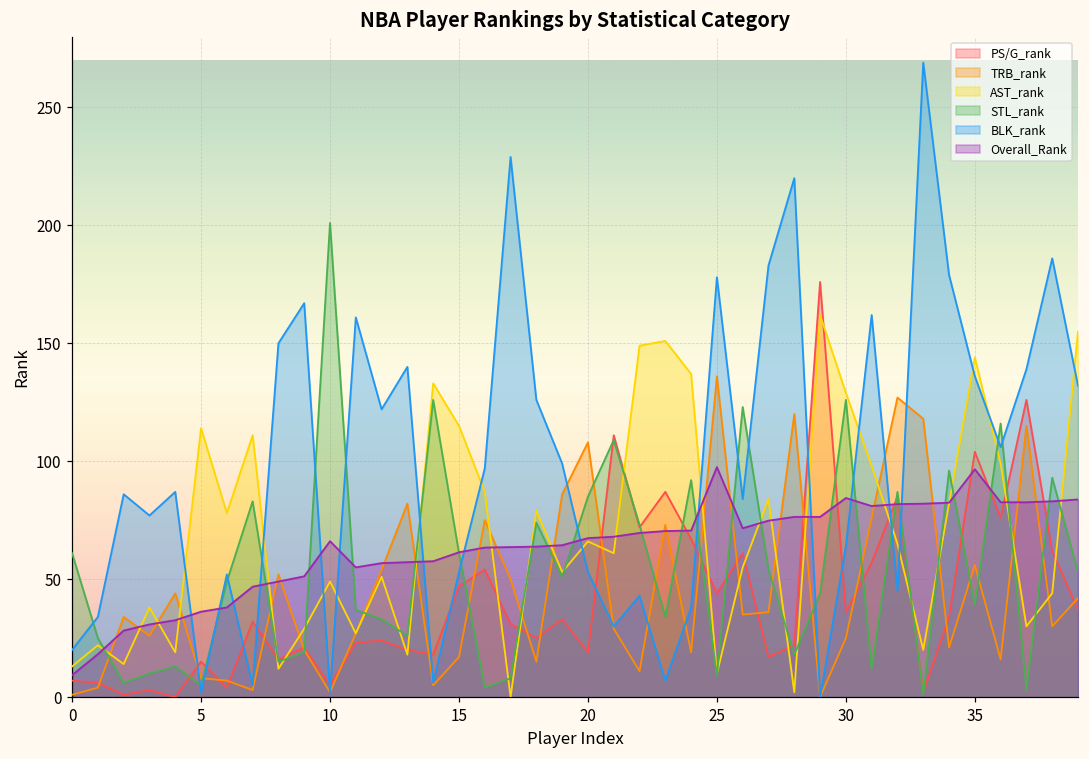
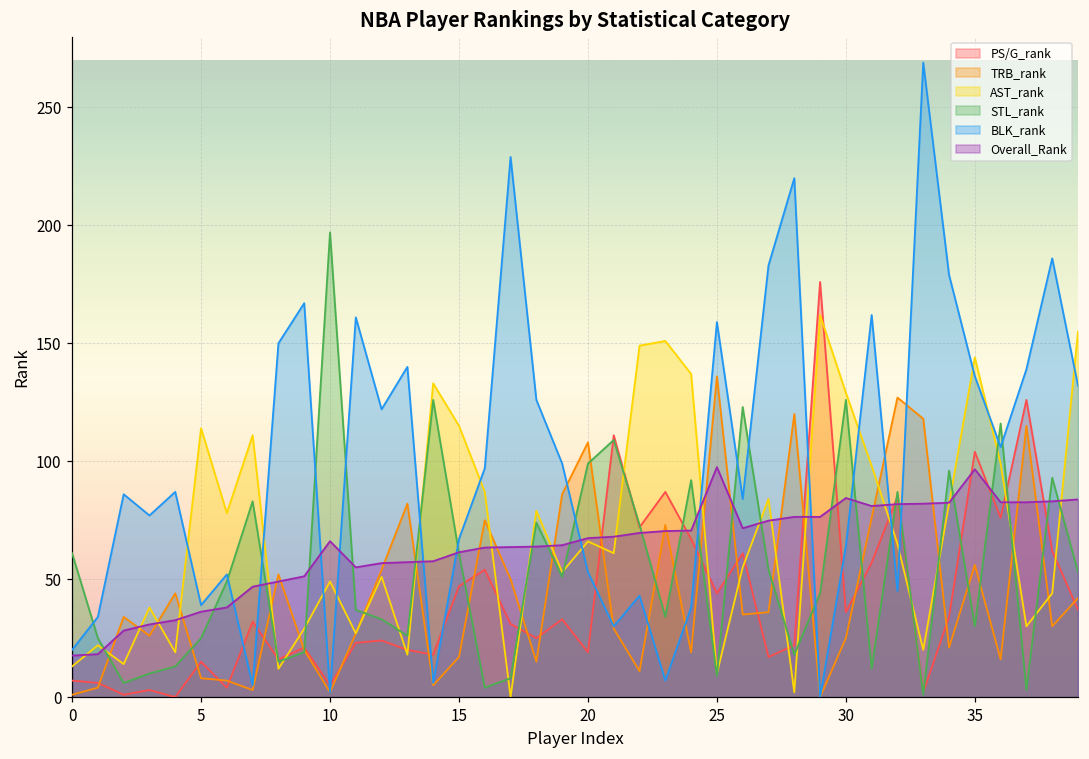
Overall_Rank, 0: 9 -> 18
STL_rank, 5: 5 -> 25
BLK_rank, 5: 2 -> 39
STL_rank, 10: 201 -> 197
BLK_rank, 15: 53 -> 67
STL_rank, 20: 85 -> 99
BLK_rank, 25: 178 -> 159
STL_rank, 35: 39 -> 30
